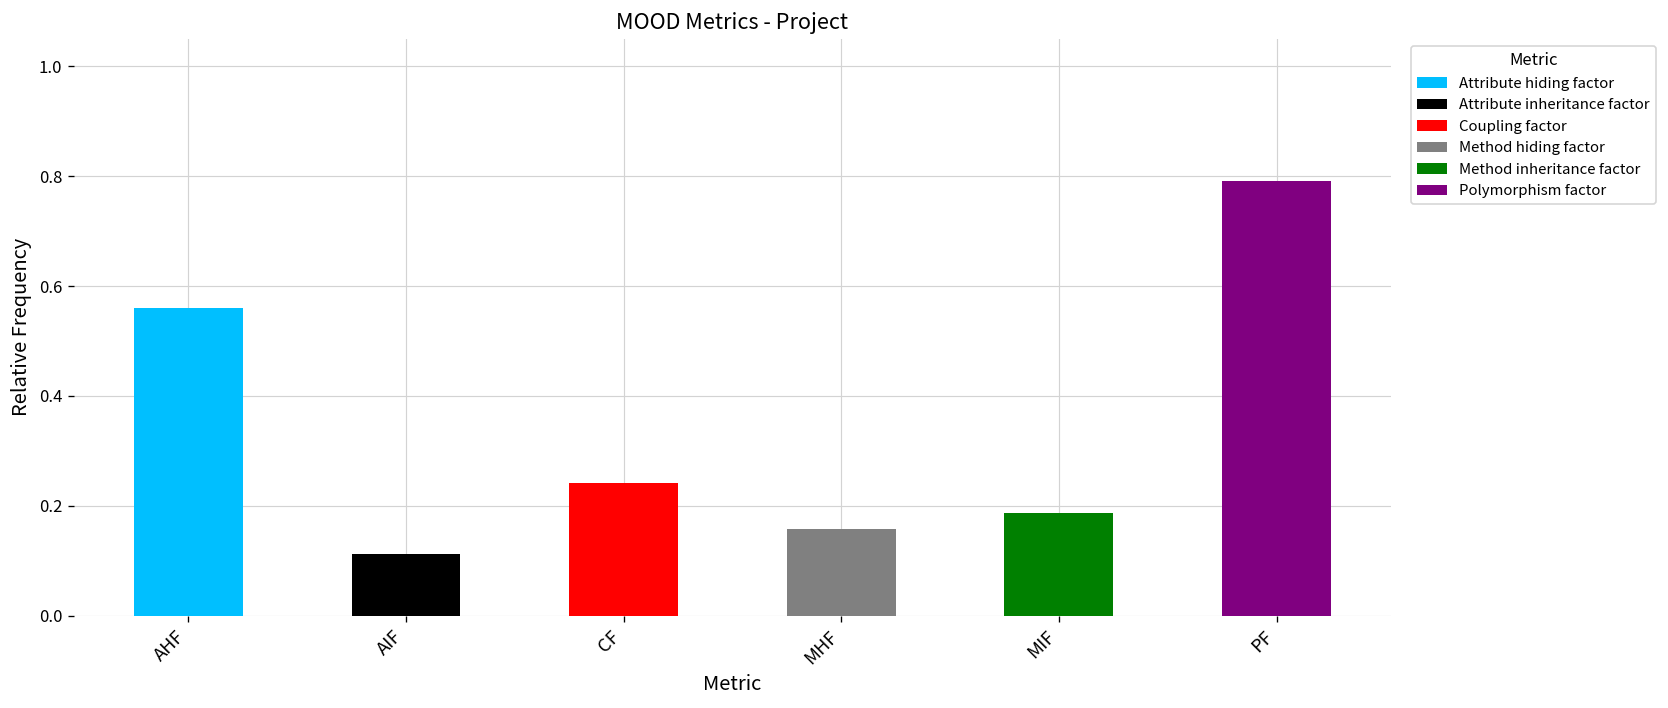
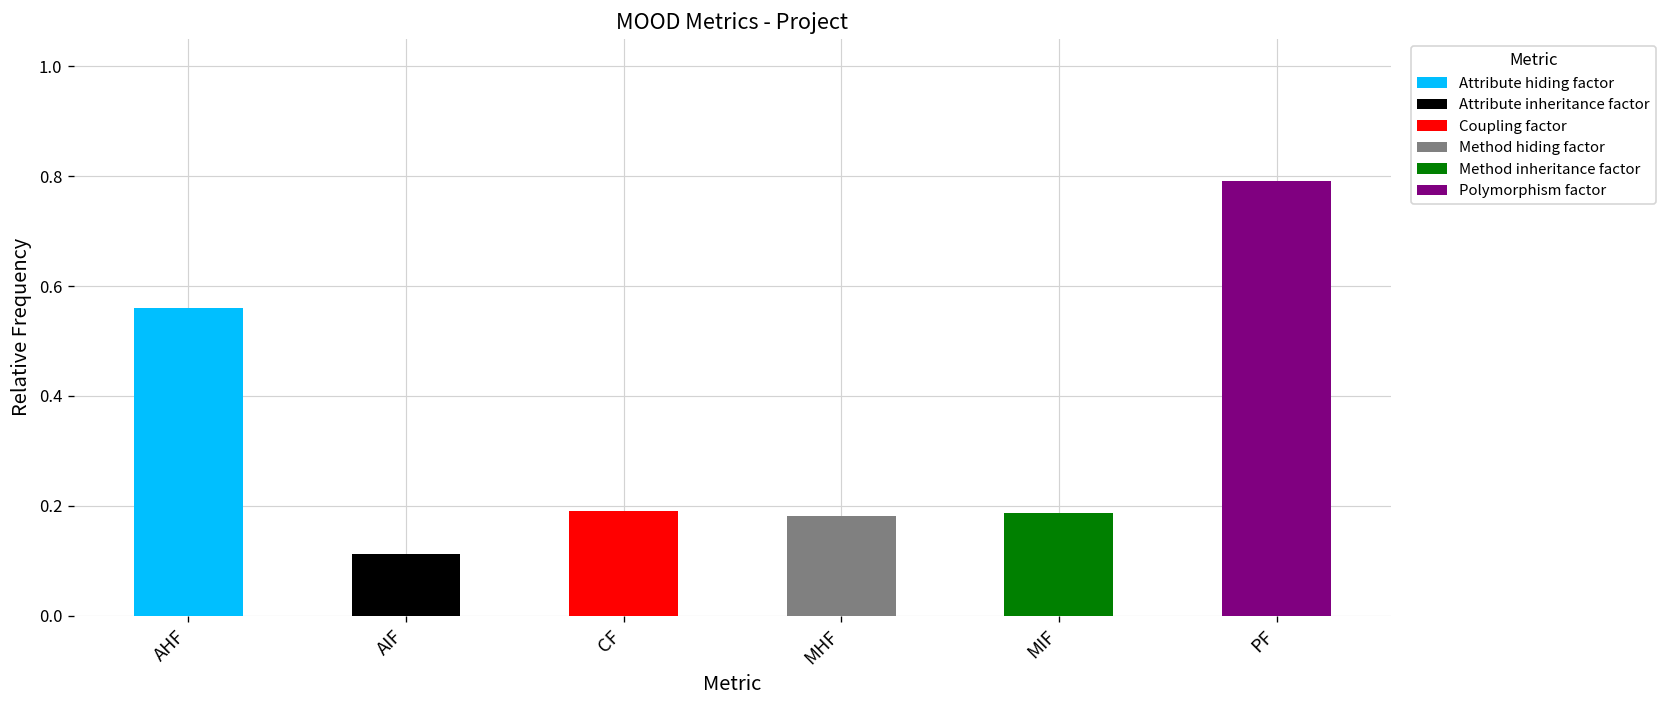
CF: 0.24 -> 0.19
MHF: 0.16 -> 0.18
